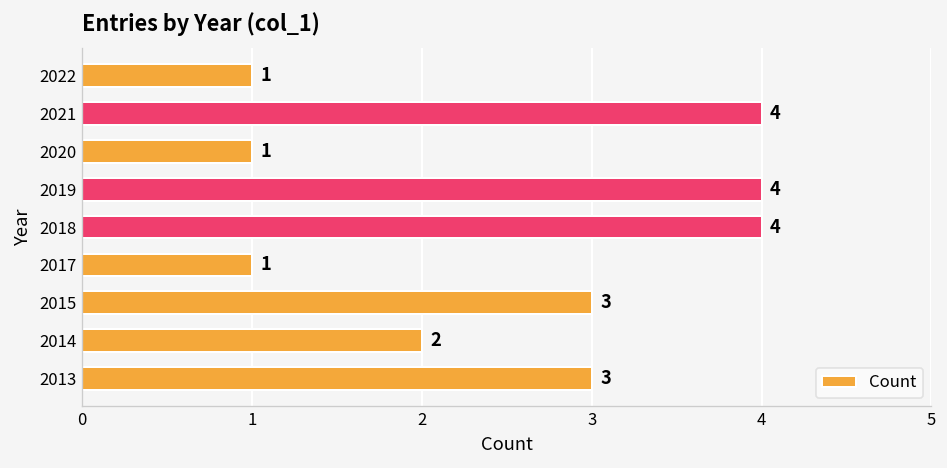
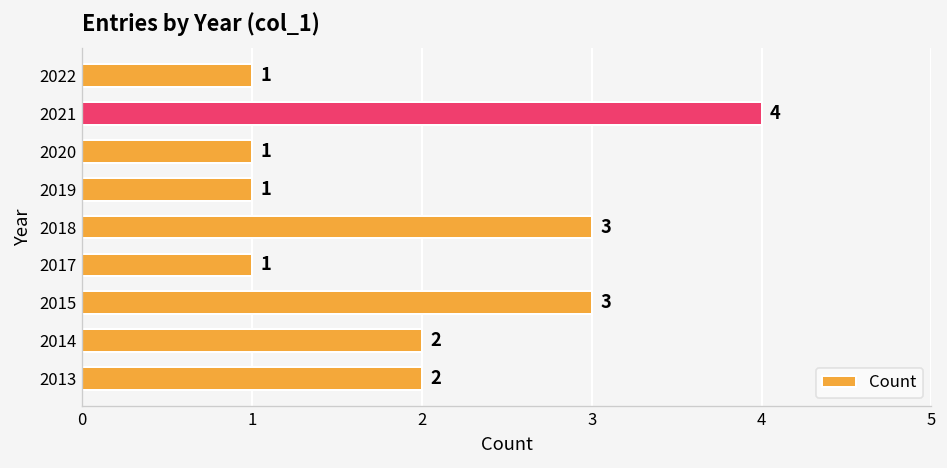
2019: 4 -> 1
2018: 4 -> 3
2013: 3 -> 2
